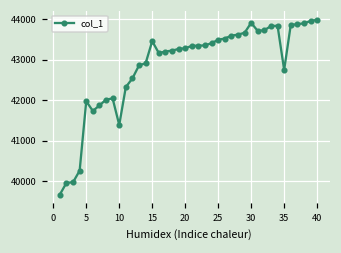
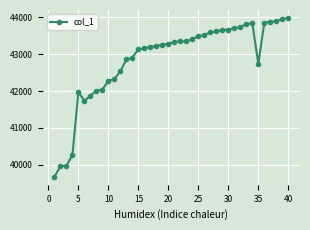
10: 41400 -> 42300
15: 43500 -> 43100
30: 43900 -> 43700
